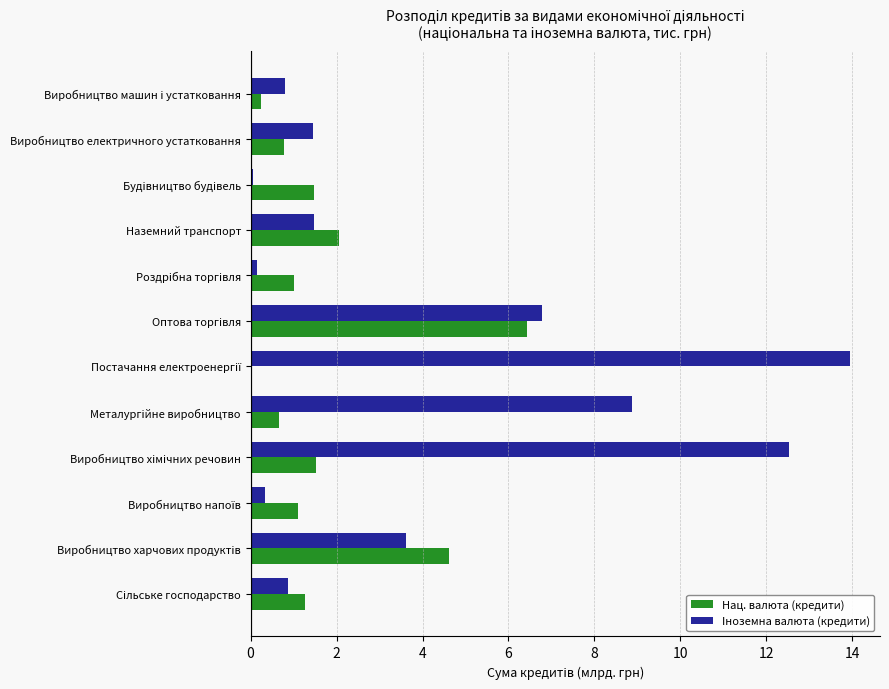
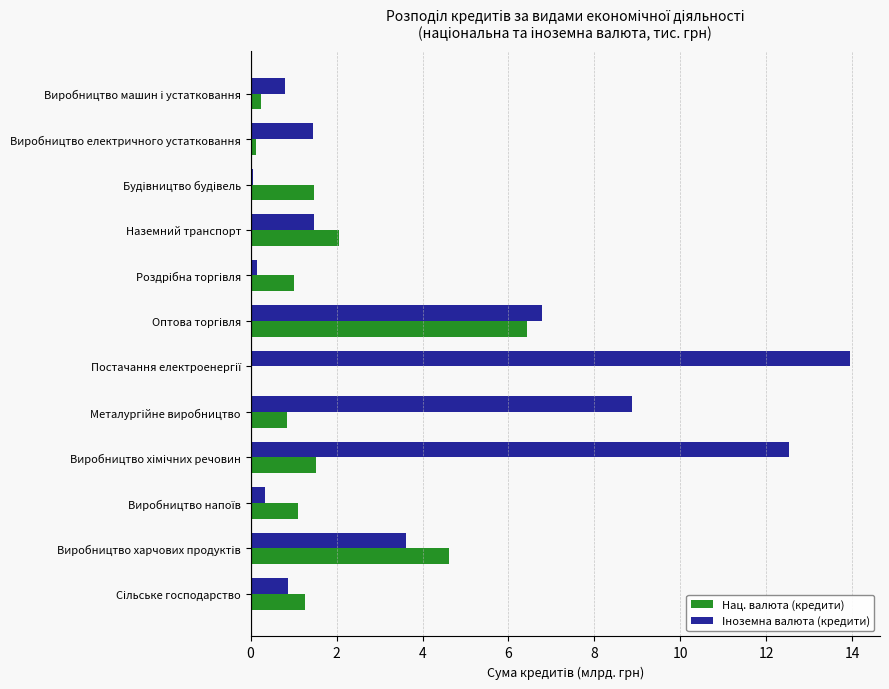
Нац. валюта (кредити), Виробництво електричного устатковання: 0.8 -> 0.1
Нац. валюта (кредити), Металургійне виробництво: 0.6 -> 0.8
